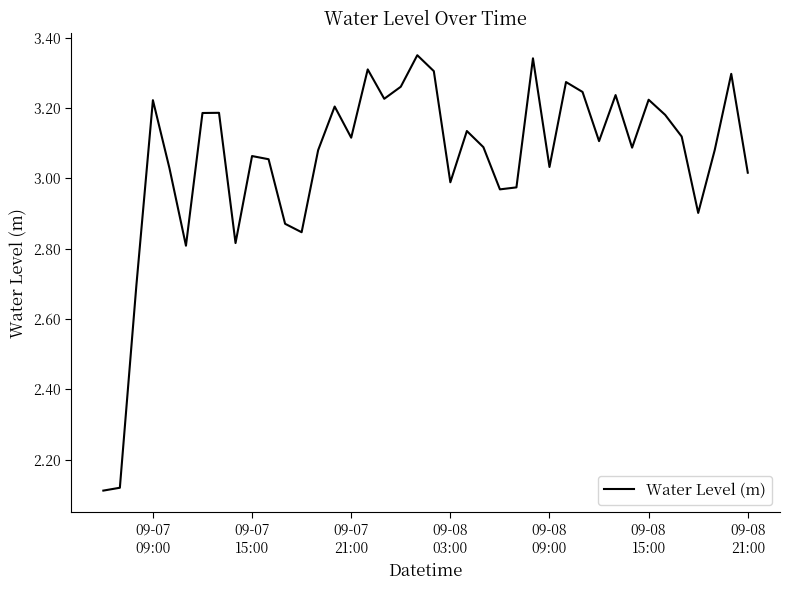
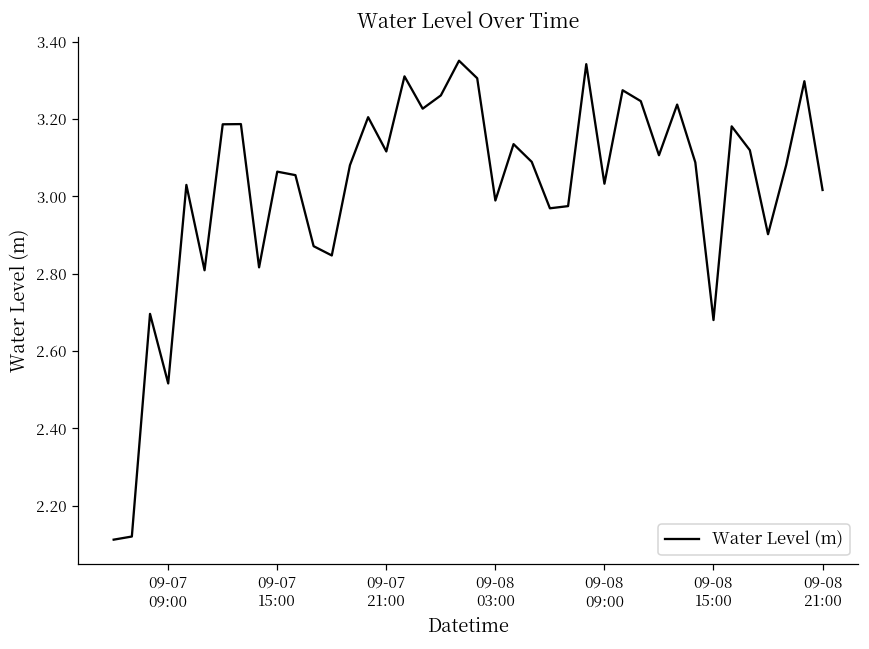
09-07 09:00: 3.22 -> 2.52
09-08 15:00: 3.22 -> 2.68
